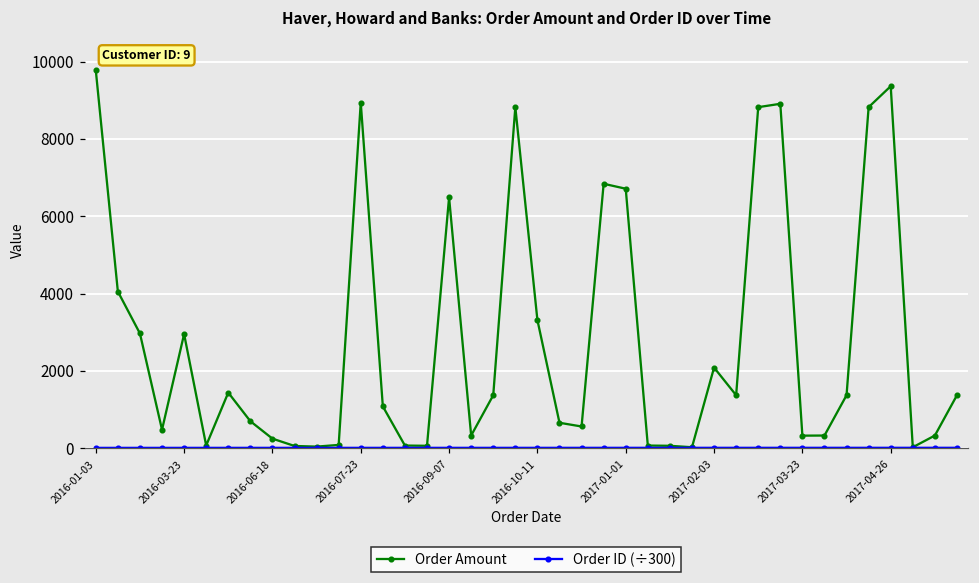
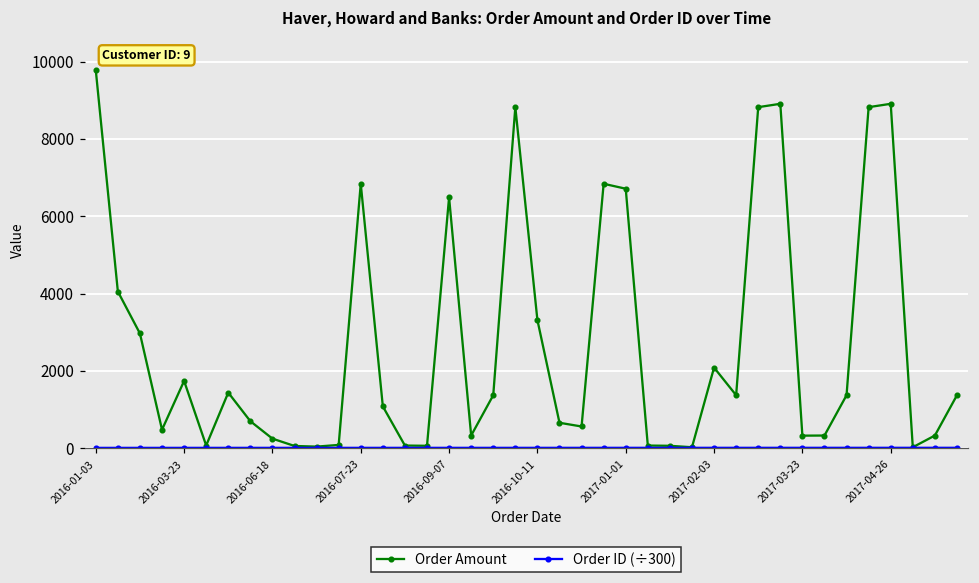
Order Amount, 2016-03-23: 3000 -> 1700
Order Amount, 2016-07-23: 8900 -> 6800
Order Amount, 2017-04-26: 9400 -> 8900
